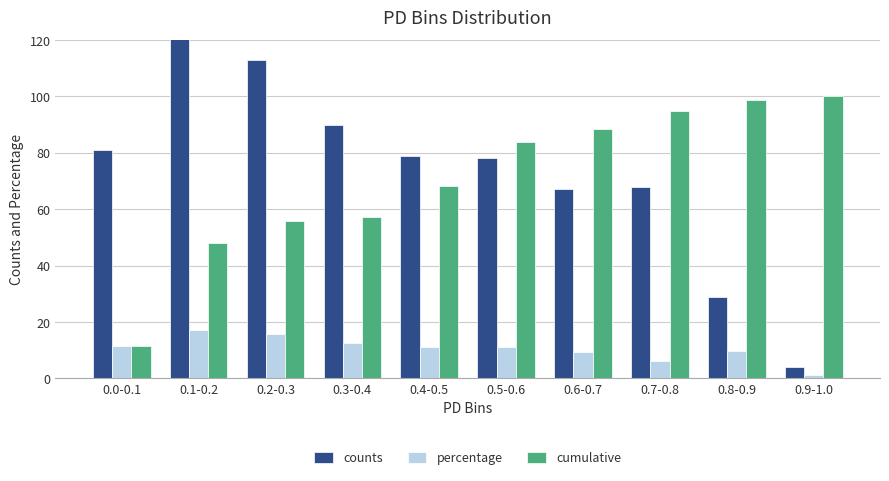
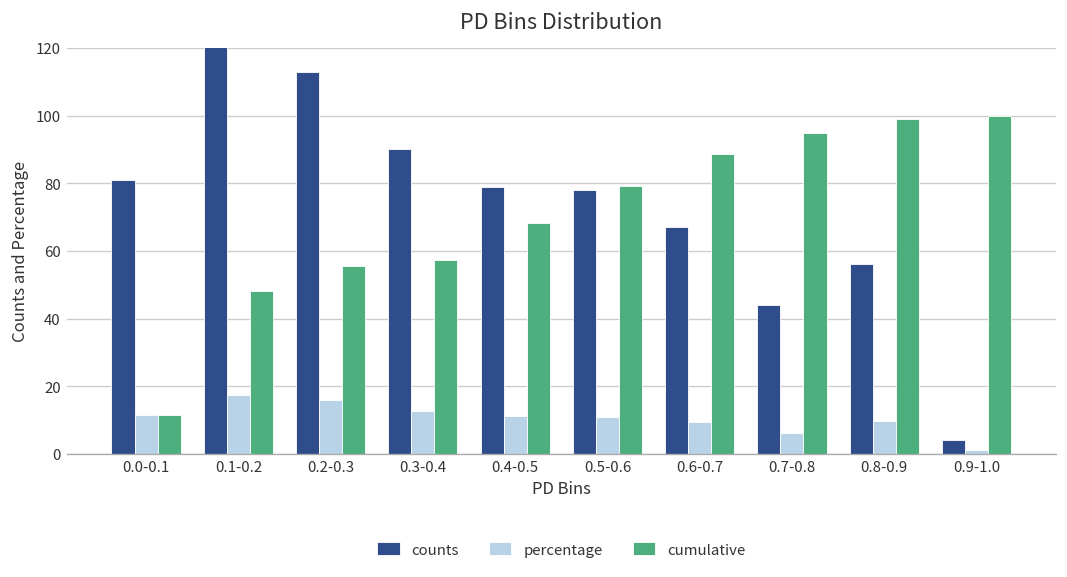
cumulative, 0.5-0.6: 84 -> 79
counts, 0.7-0.8: 68 -> 44
counts, 0.8-0.9: 29 -> 56
